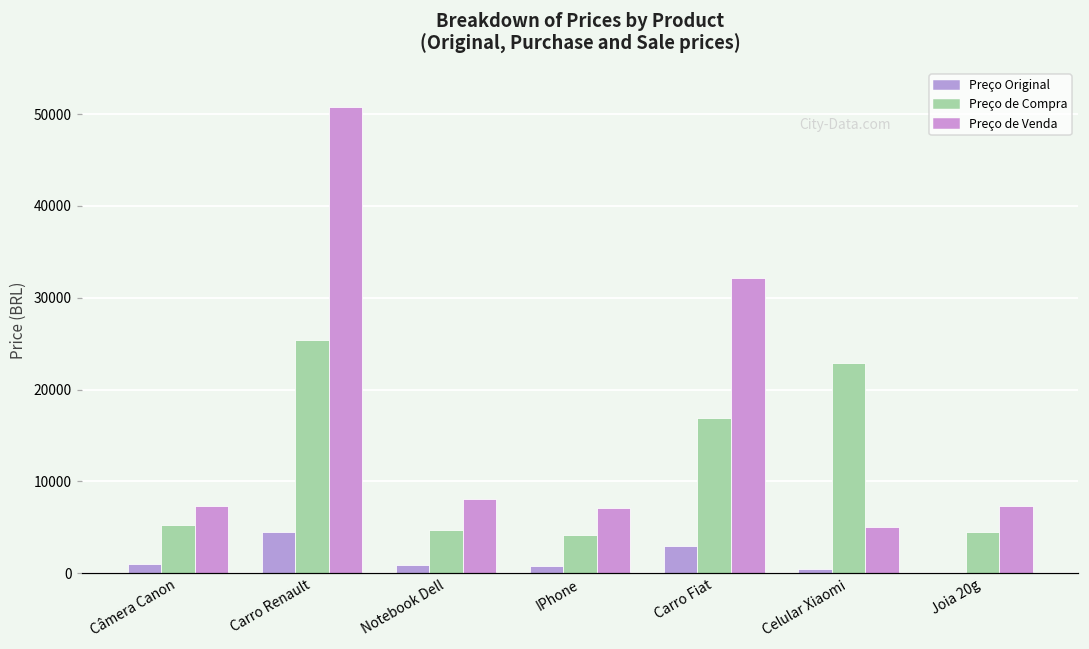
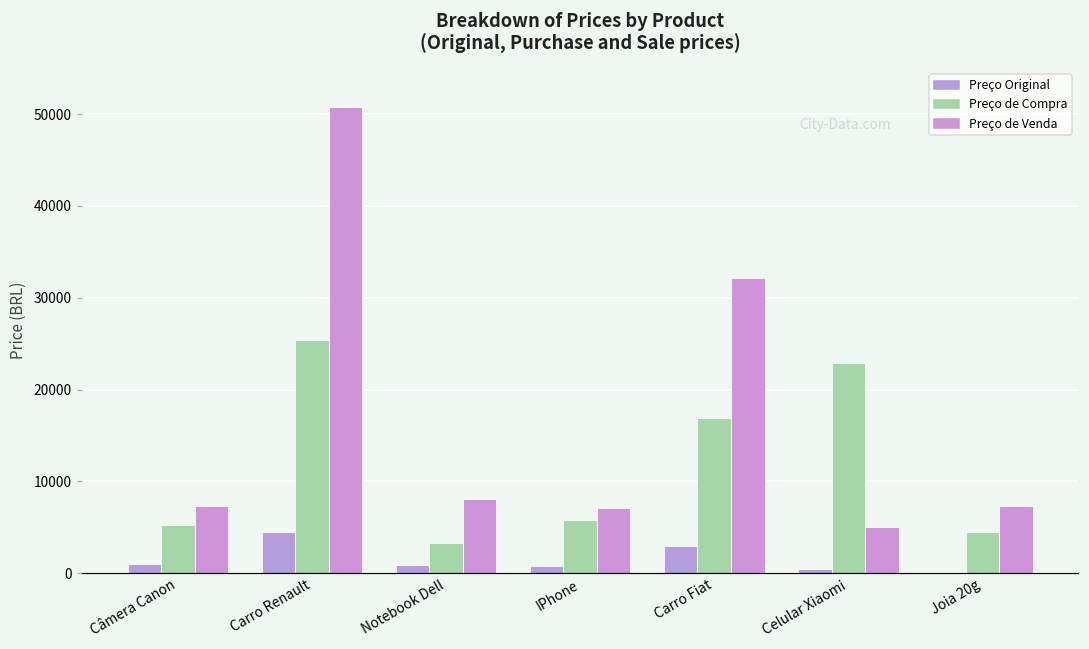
Preço de Compra, Notebook Dell: 5000 -> 3000
Preço de Compra, IPhone: 4000 -> 6000
